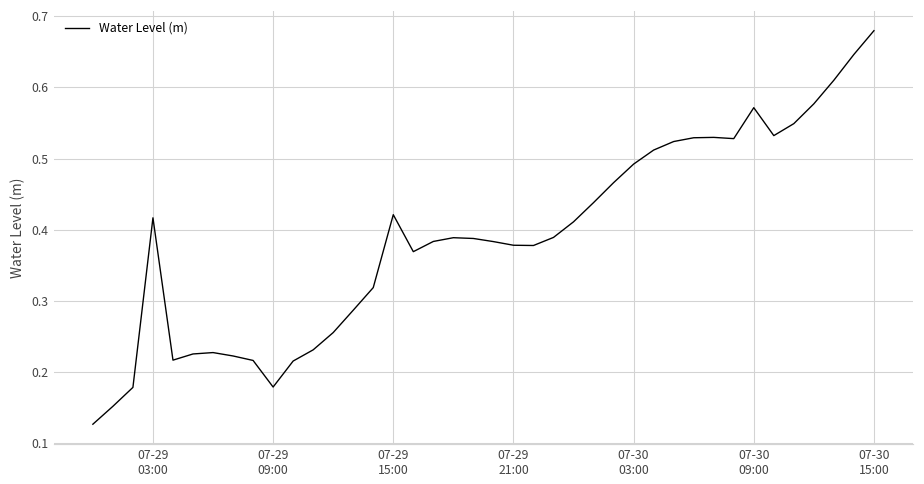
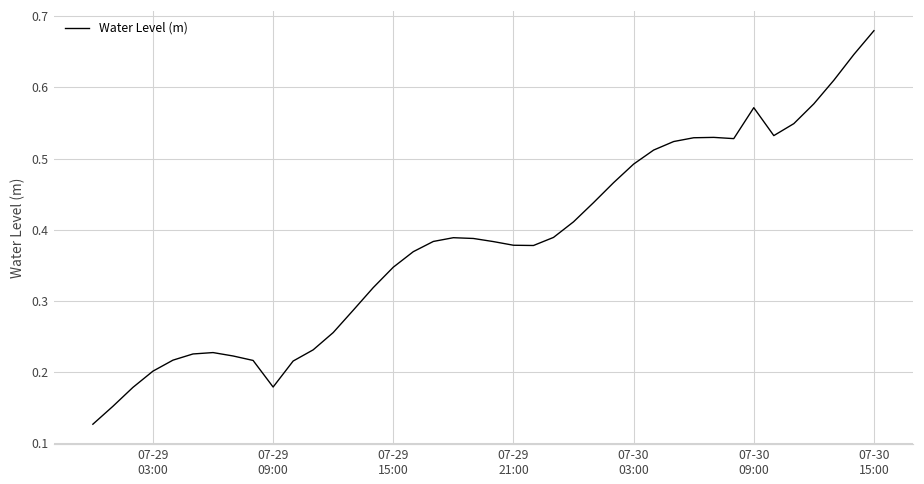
07-29 03:00: 0.42 -> 0.20
07-29 15:00: 0.42 -> 0.35
